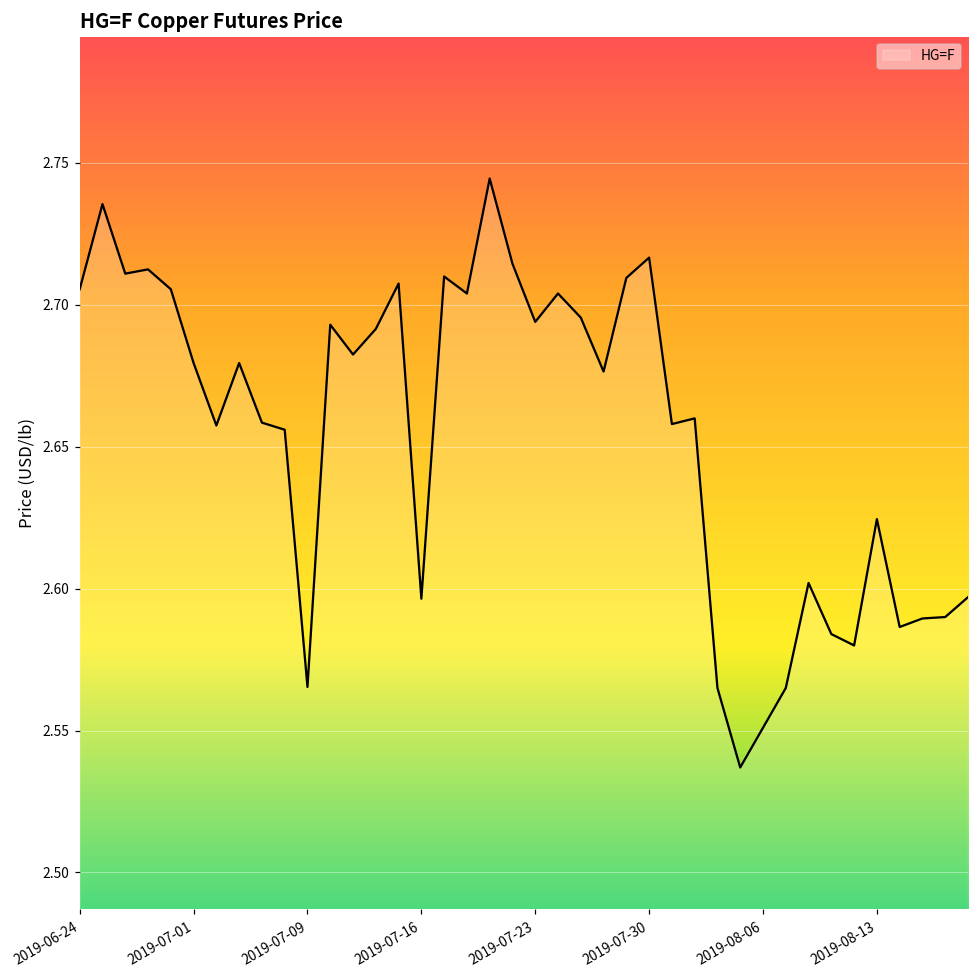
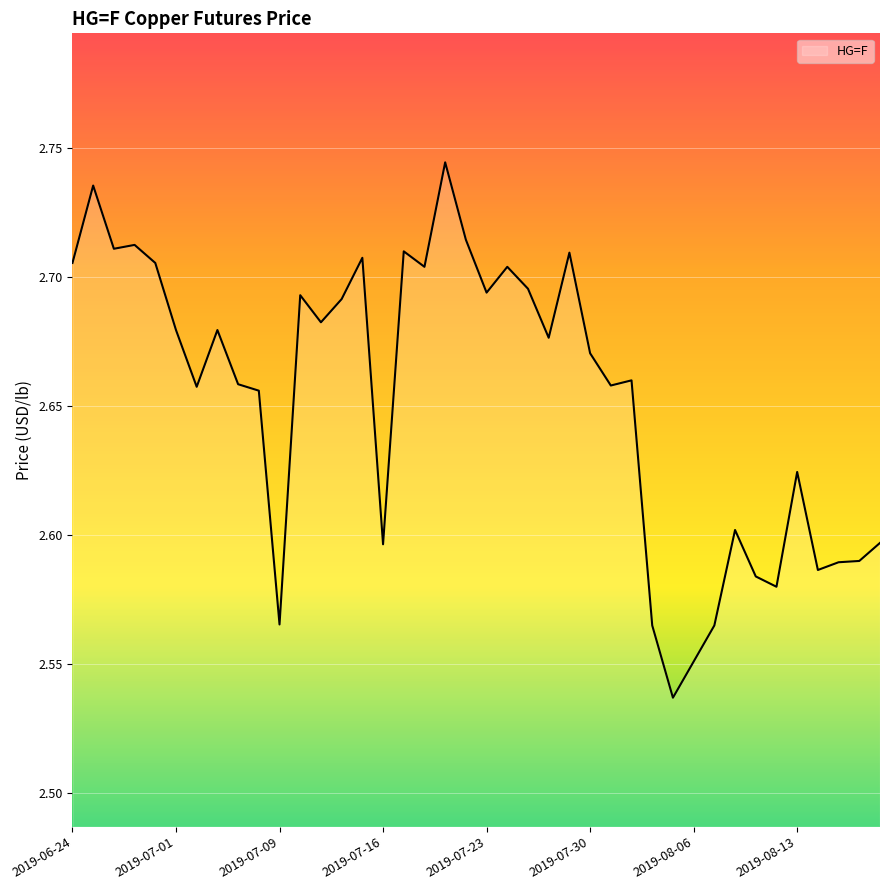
2019-07-30: 2.717 -> 2.671
